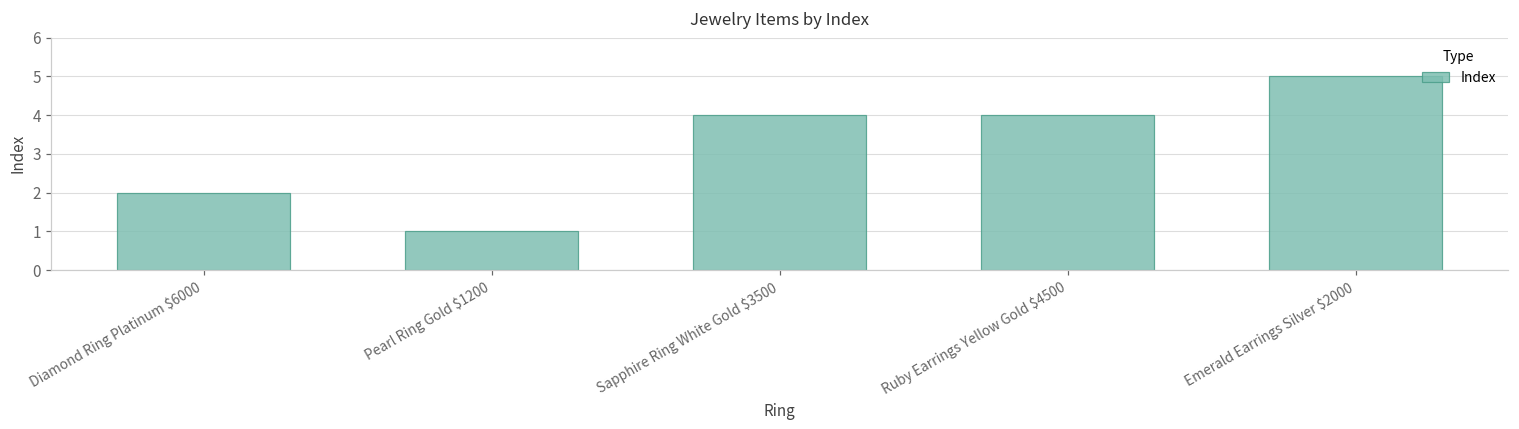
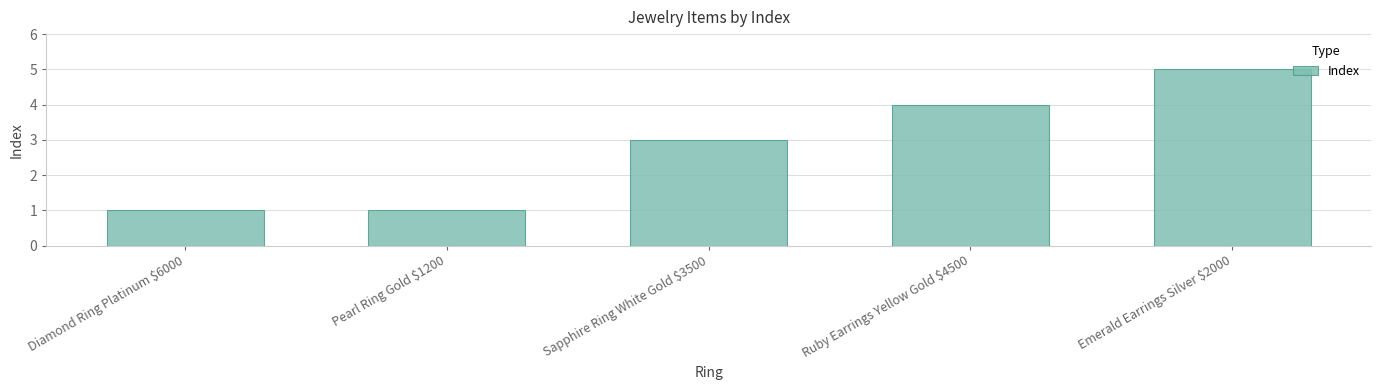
Diamond Ring Platinum $6000: 2 -> 1
Sapphire Ring White Gold $3500: 4 -> 3
